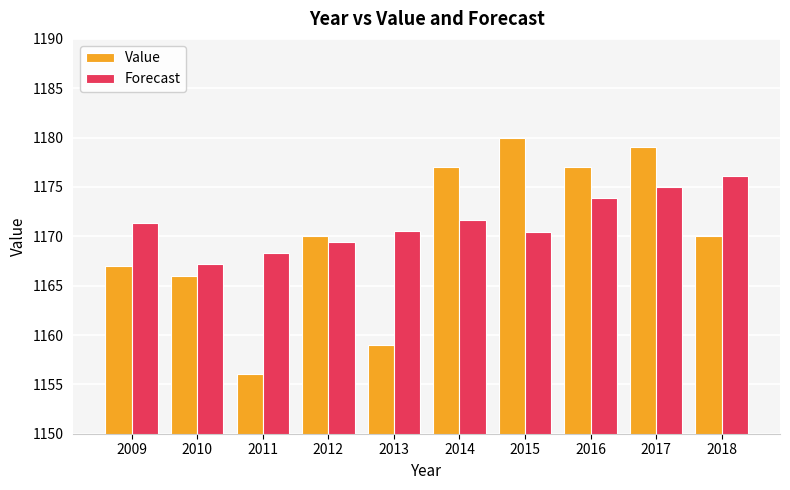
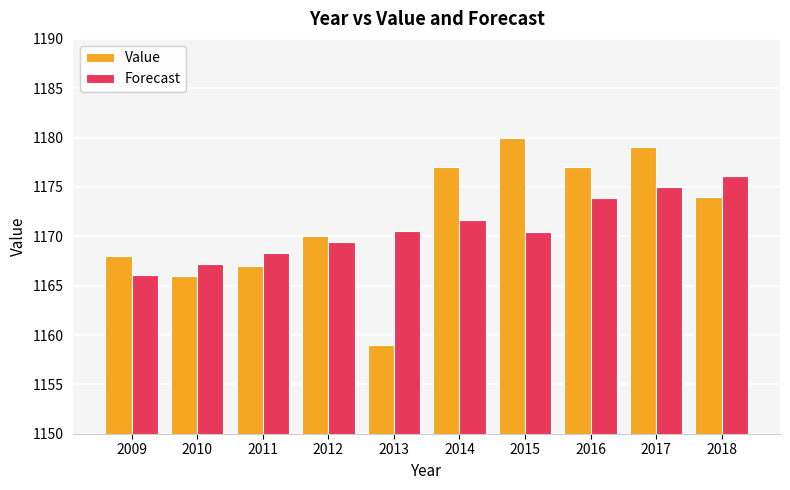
Value, 2009: 1167 -> 1168
Forecast, 2009: 1171 -> 1166
Value, 2011: 1156 -> 1167
Value, 2018: 1170 -> 1174
